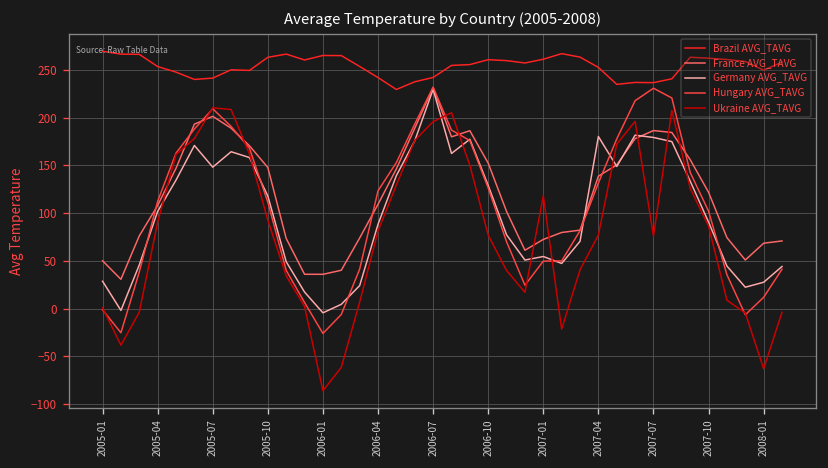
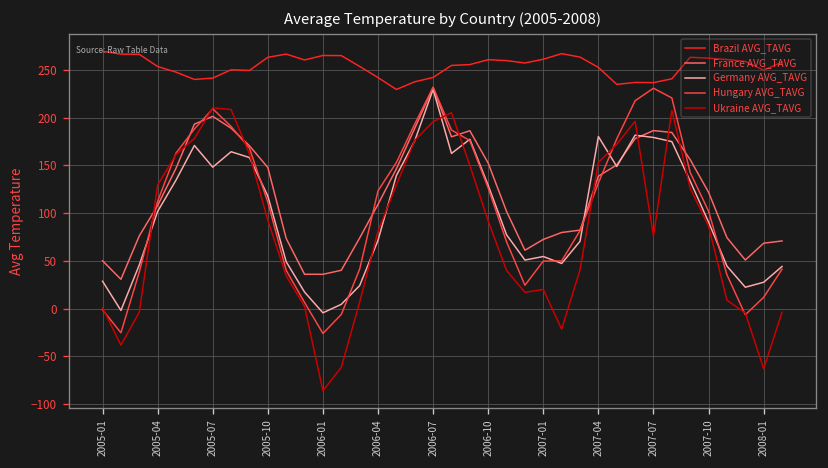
Ukraine AVG_TAVG, 2005-04: 90 -> 130
Germany AVG_TAVG, 2006-04: 90 -> 70
Ukraine AVG_TAVG, 2006-10: 80 -> 90
Ukraine AVG_TAVG, 2007-01: 120 -> 20
Ukraine AVG_TAVG, 2007-04: 80 -> 150
